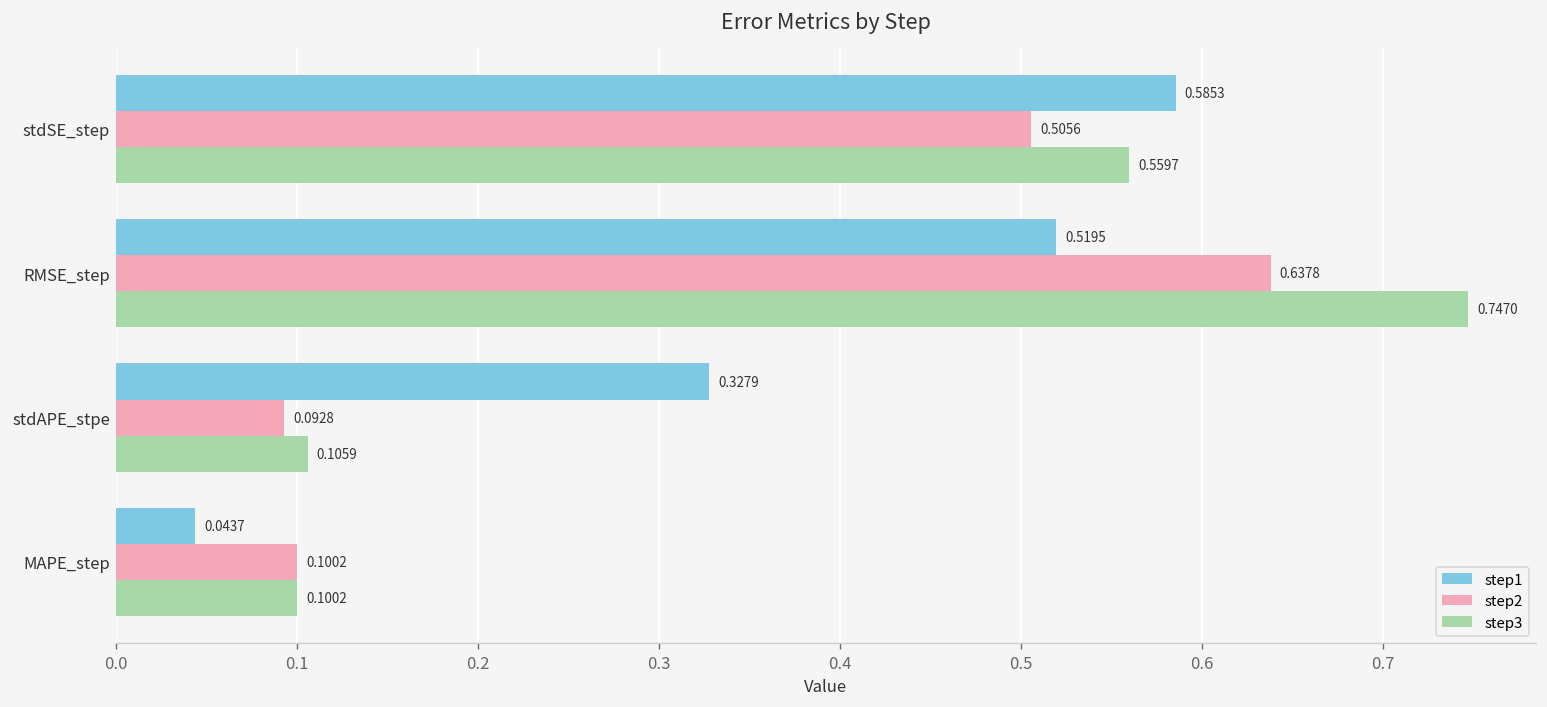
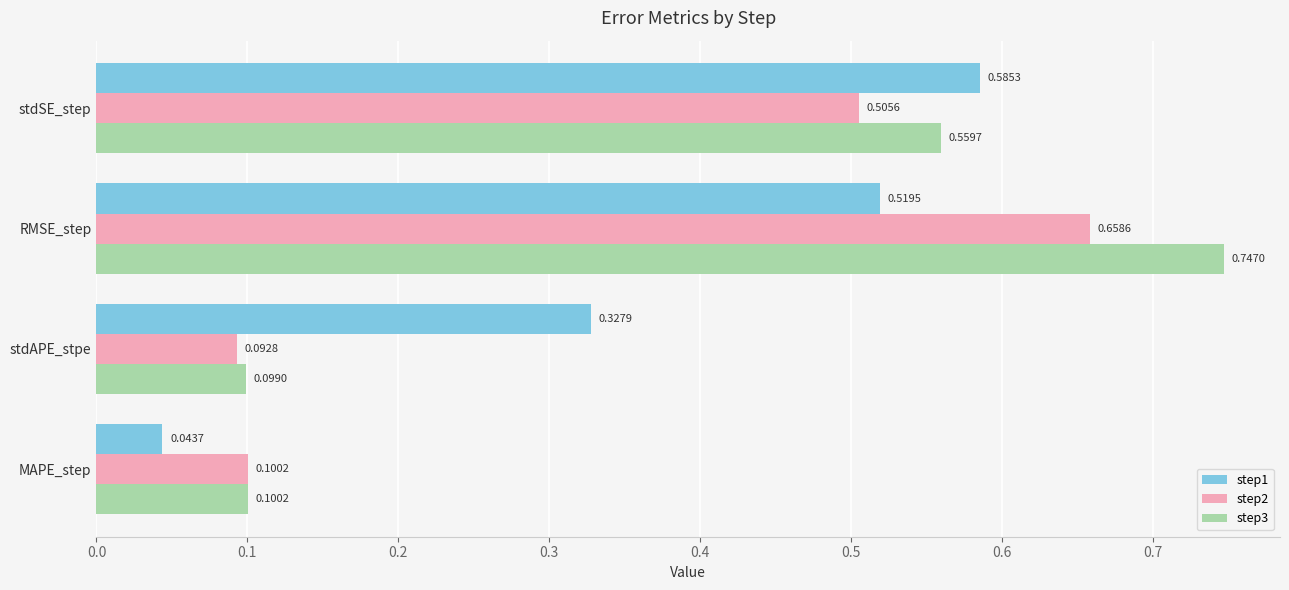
step2, RMSE_step: 0.6378 -> 0.6586
step3, stdAPE_stpe: 0.1059 -> 0.0990
